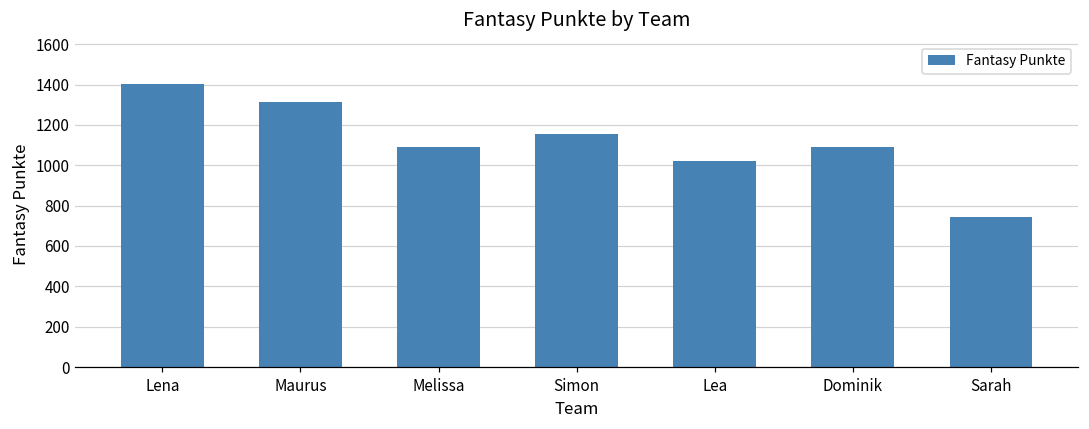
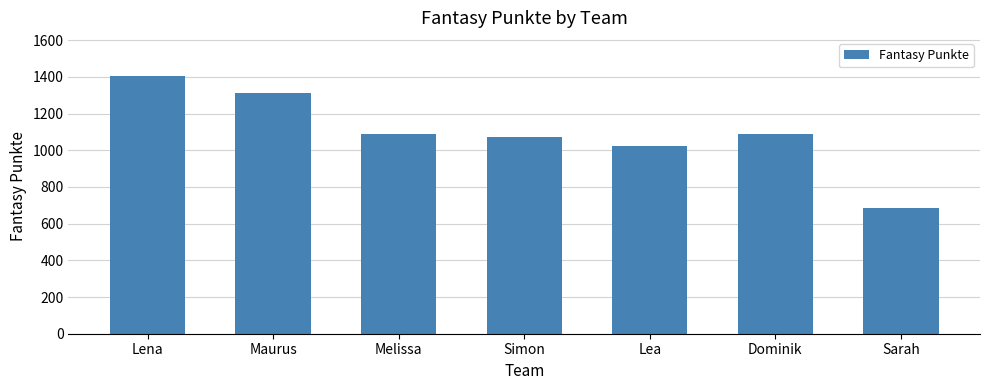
Simon: 1150 -> 1070
Sarah: 750 -> 680
